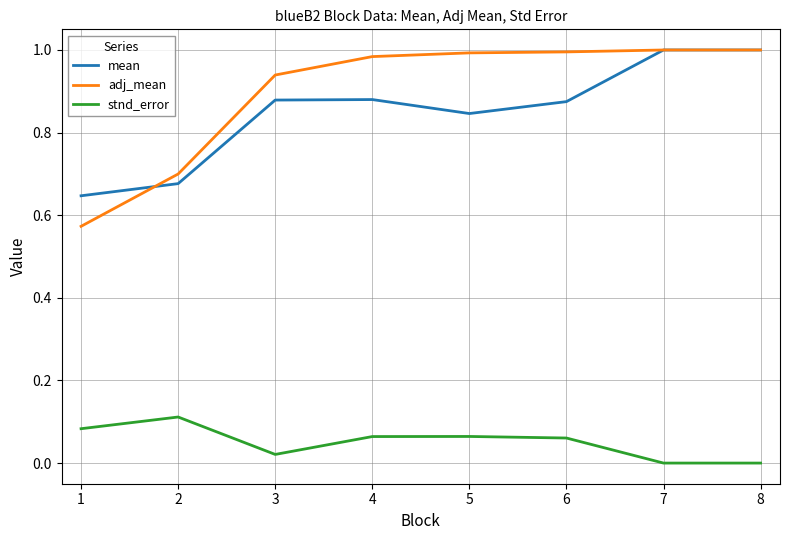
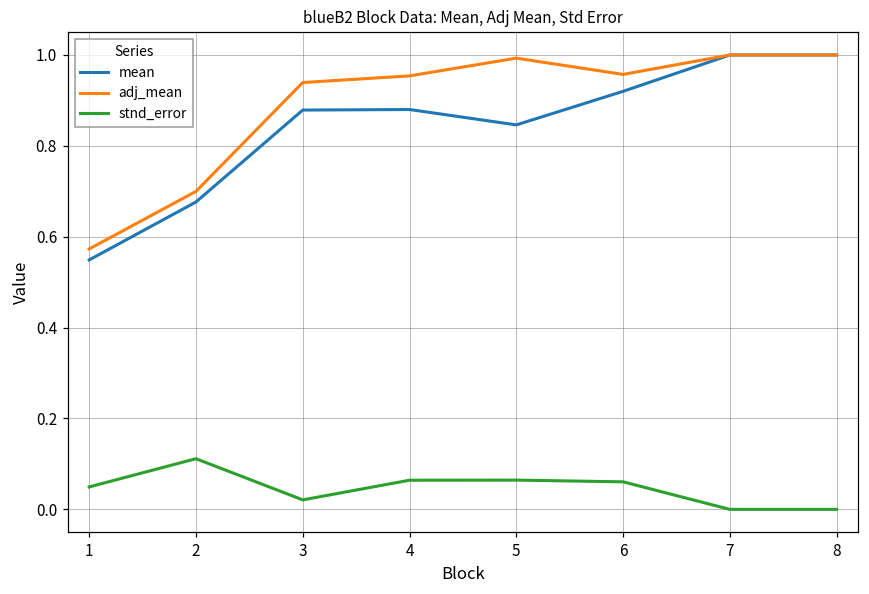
mean, 1: 0.65 -> 0.55
stnd_error, 1: 0.08 -> 0.05
adj_mean, 4: 0.98 -> 0.95
mean, 6: 0.88 -> 0.92
adj_mean, 6: 1.00 -> 0.96
